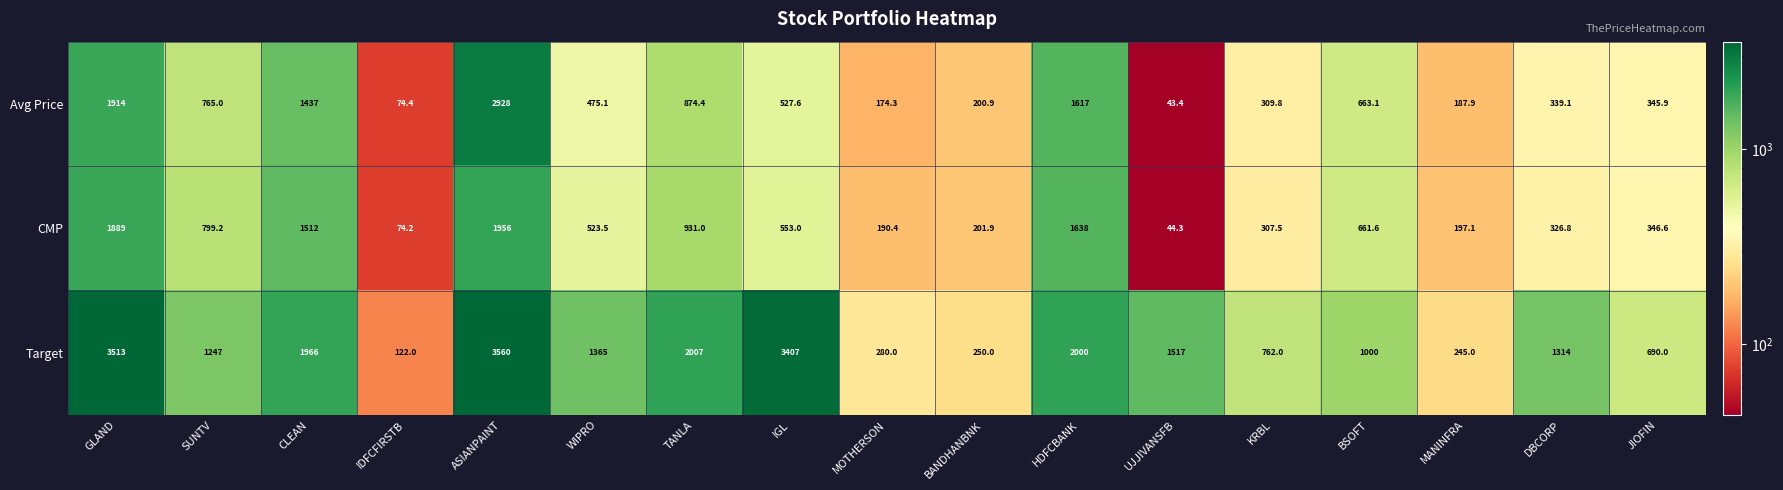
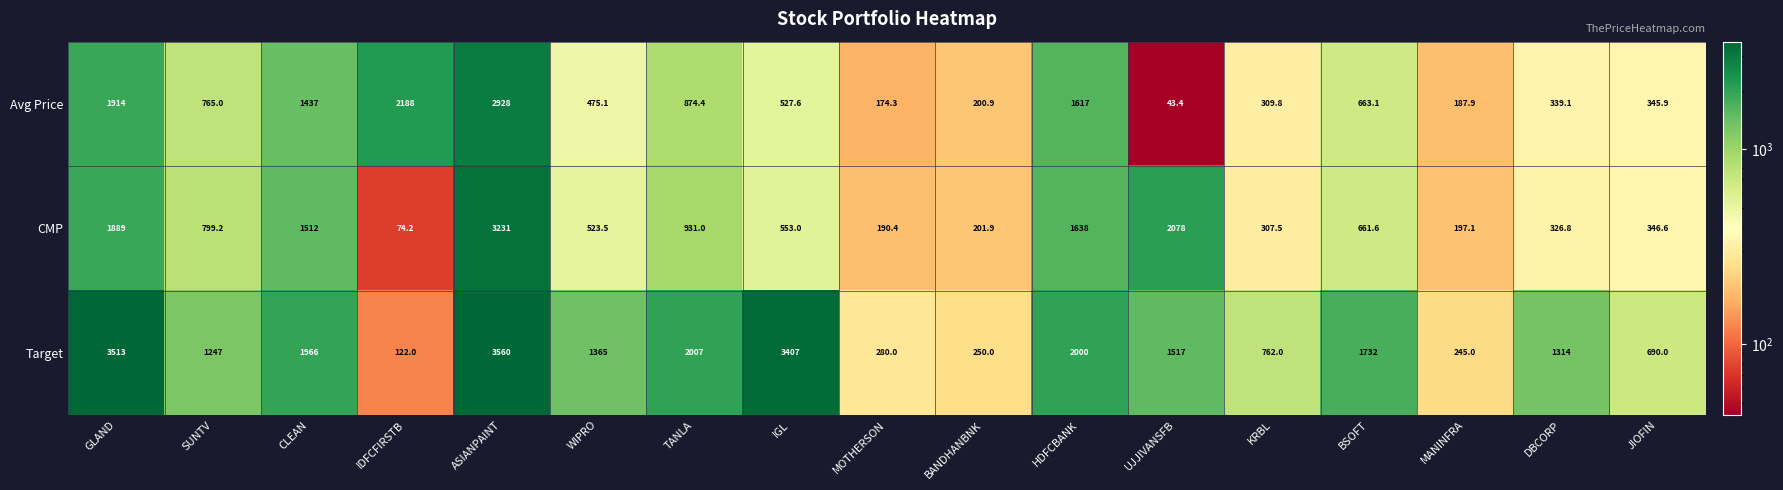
Avg Price, IDFCFIRSTB: 74.4 -> 2188
CMP, ASIANPAINT: 1956 -> 3231
CMP, UJJIVANSFB: 44.3 -> 2078
Target, BSOFT: 1000 -> 1732
